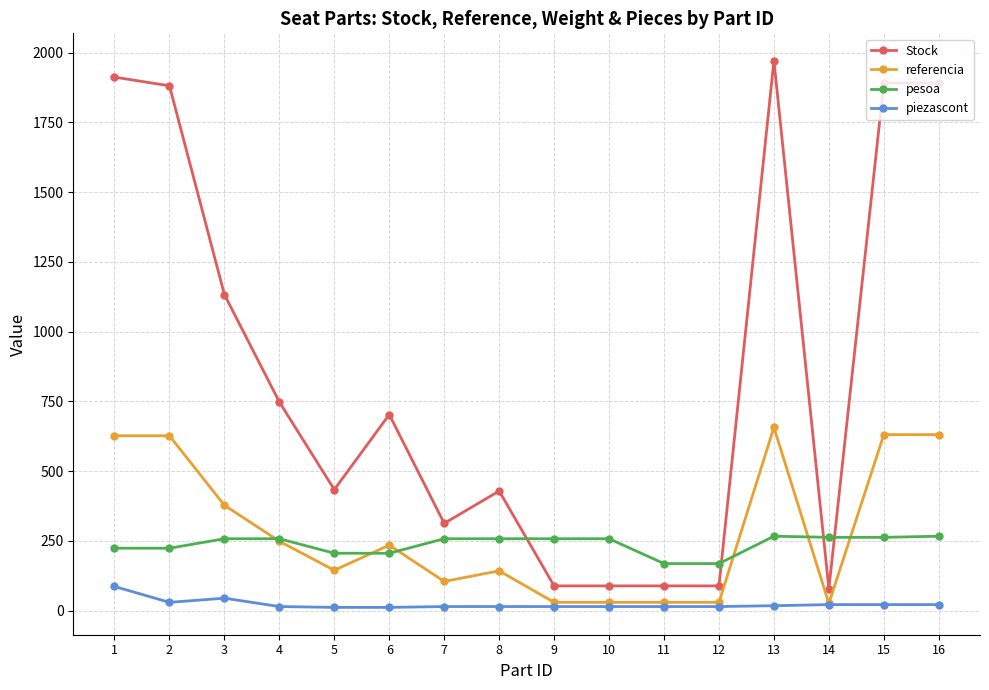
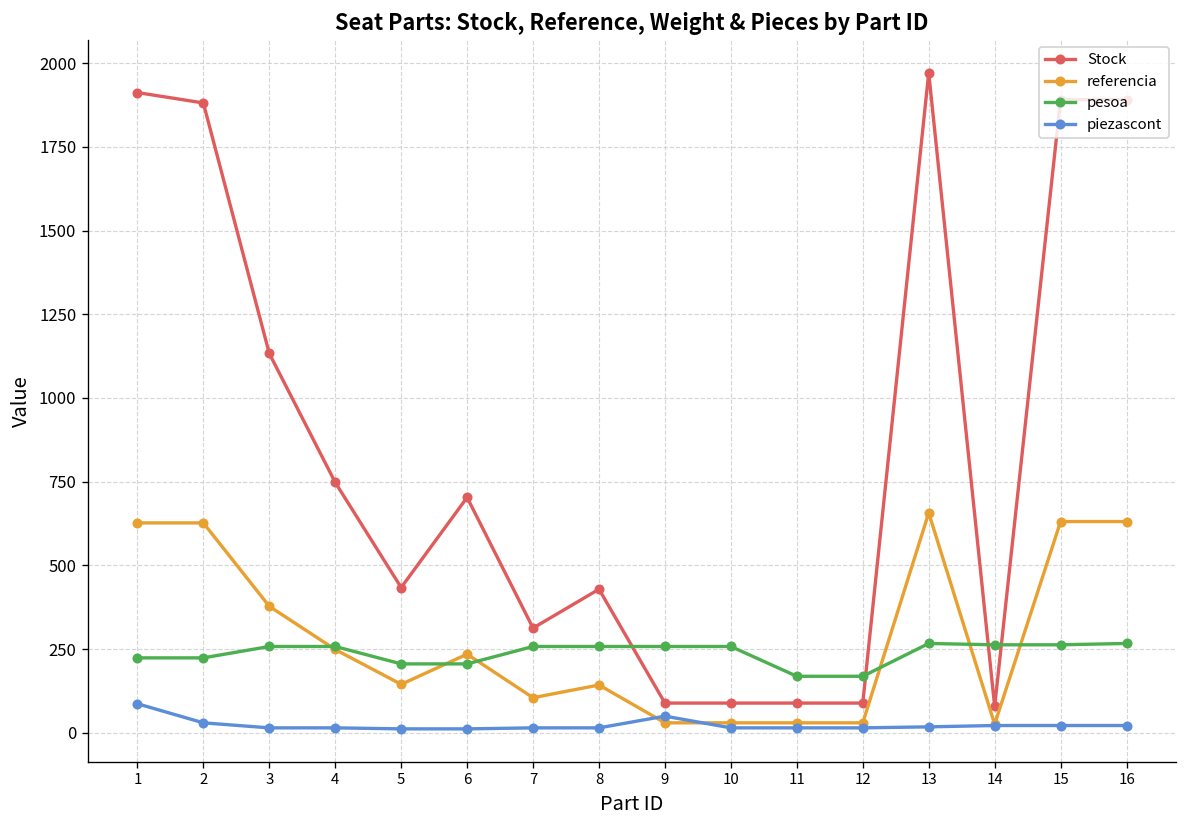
piezascont, 3: 50 -> 20
piezascont, 9: 20 -> 50
